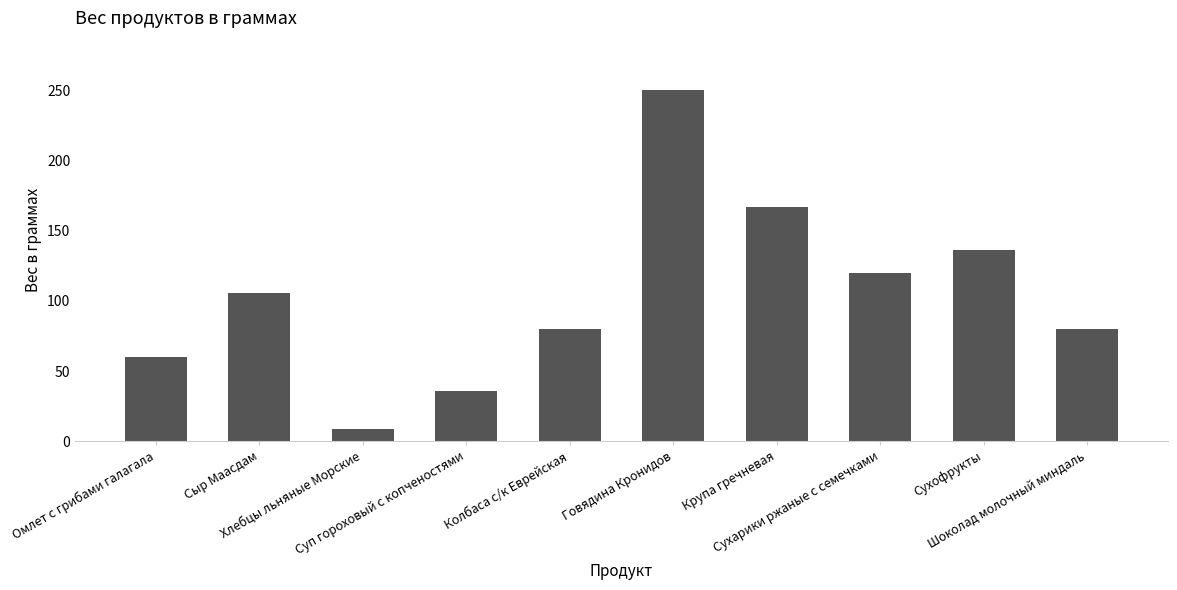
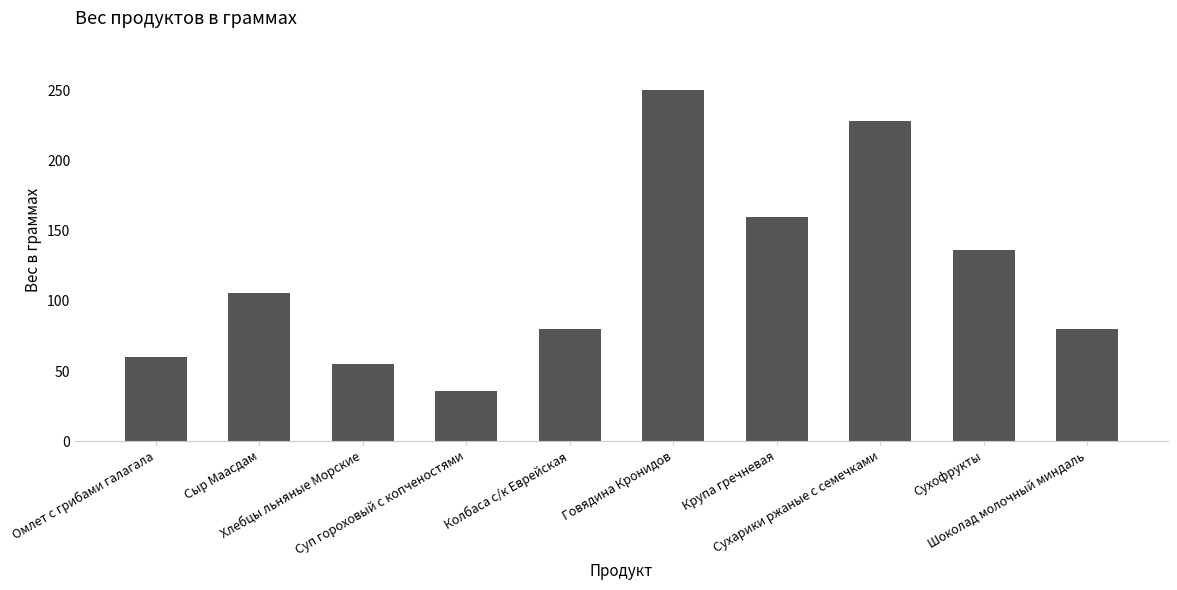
Хлебцы льняные Морские: 9 -> 55
Крупа гречневая: 167 -> 160
Сухарики ржаные с семечками: 120 -> 228
